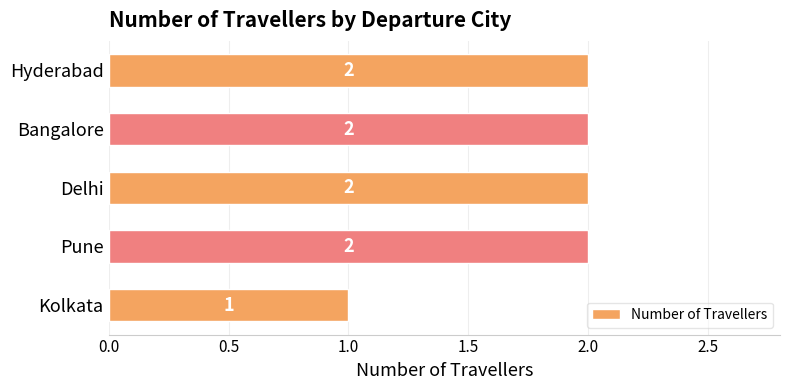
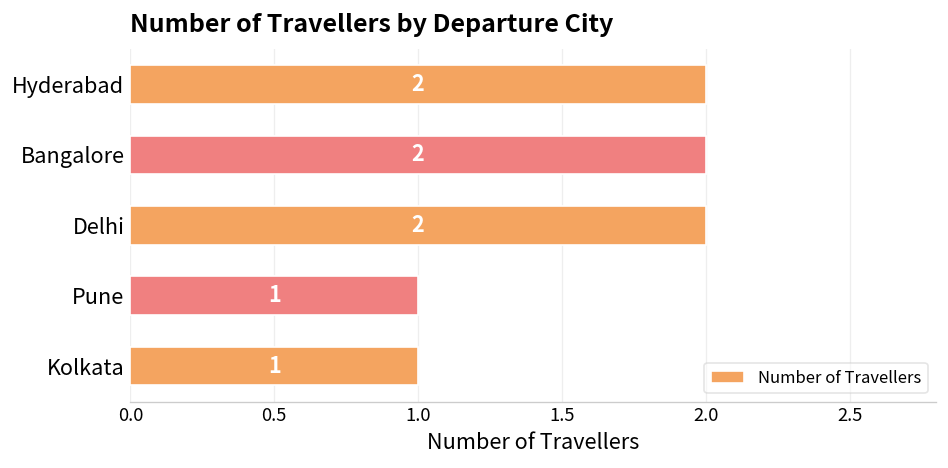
Pune: 2 -> 1
